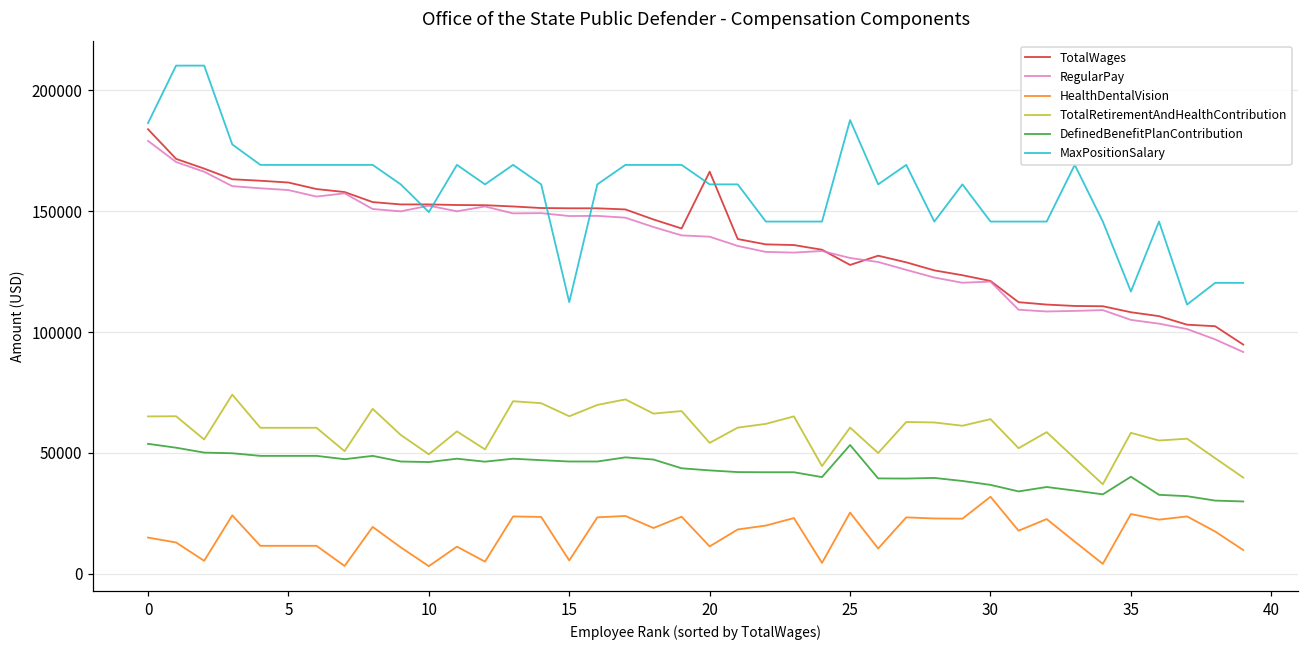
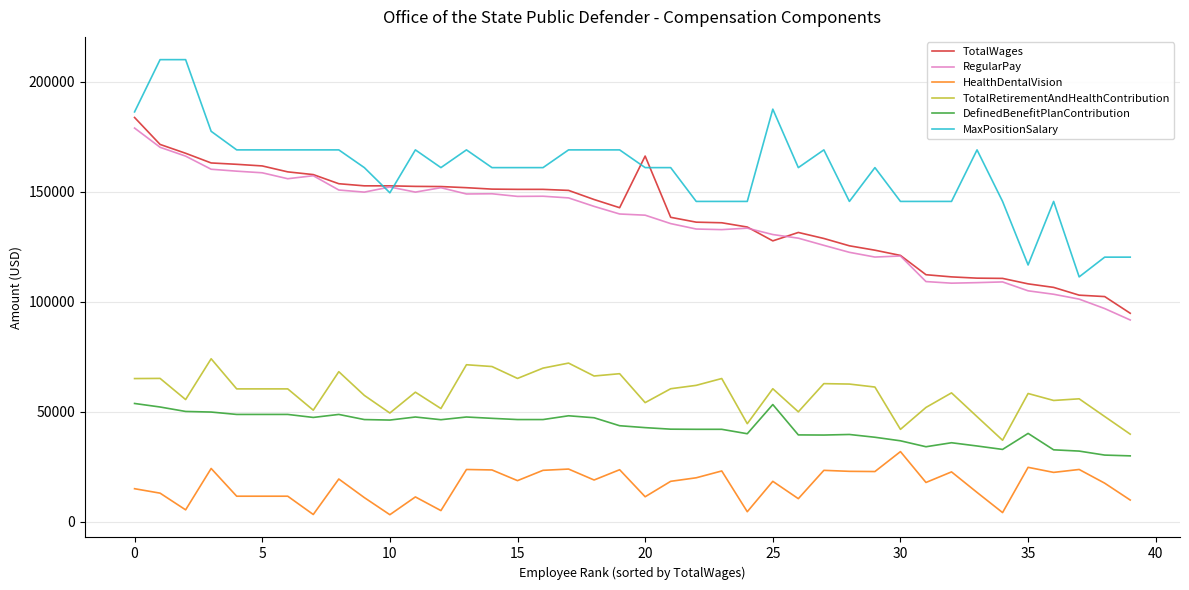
HealthDentalVision, 15: 6000 -> 19000
MaxPositionSalary, 15: 112000 -> 161000
HealthDentalVision, 25: 25000 -> 18000
TotalRetirementAndHealthContribution, 30: 64000 -> 42000
